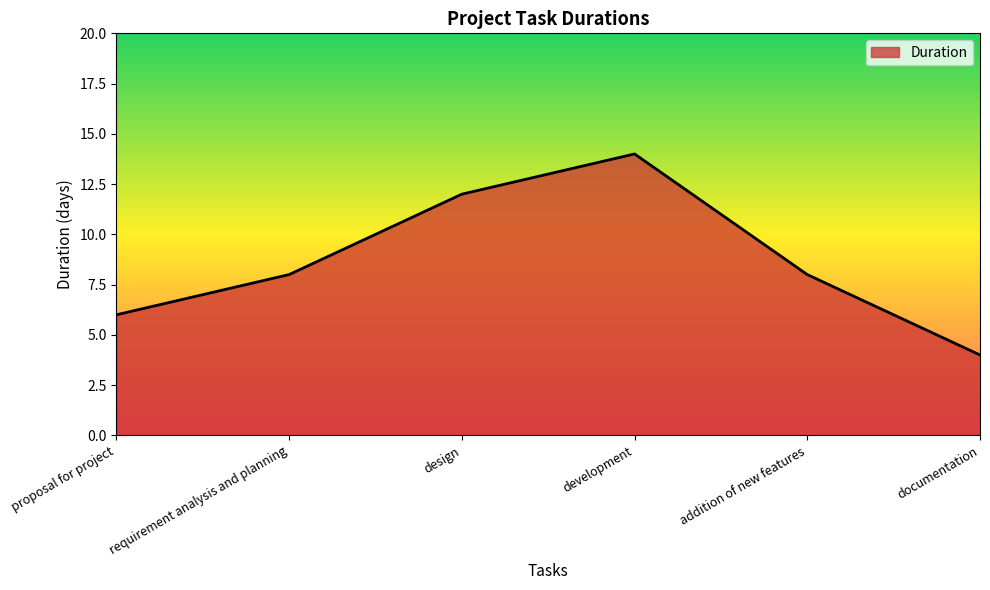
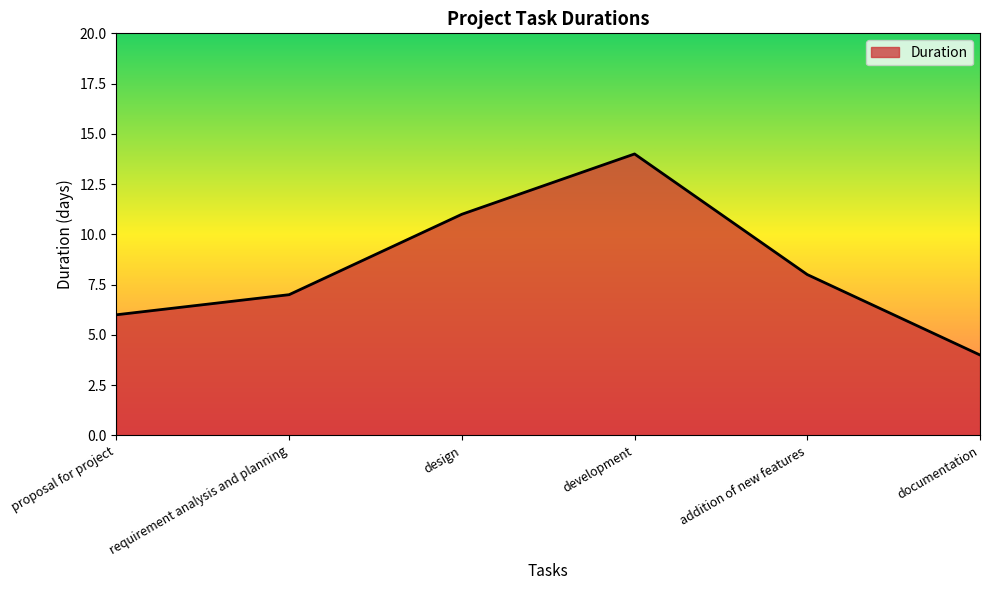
requirement analysis and planning: 8 -> 7
design: 12 -> 11
